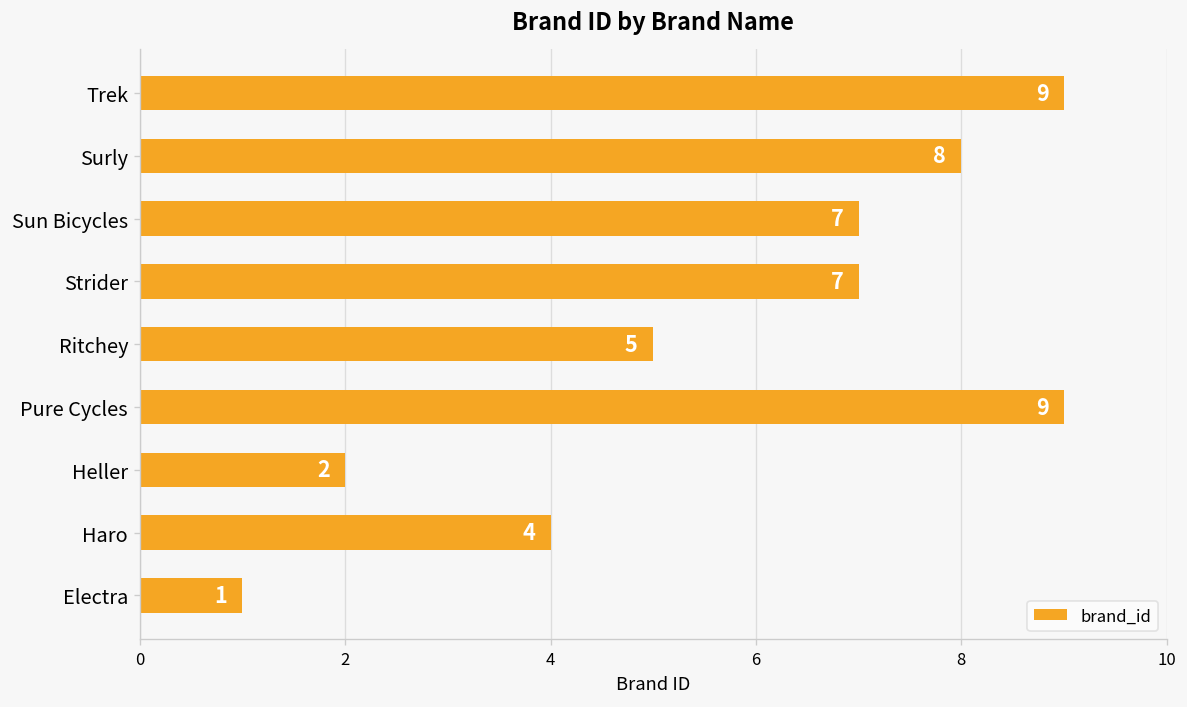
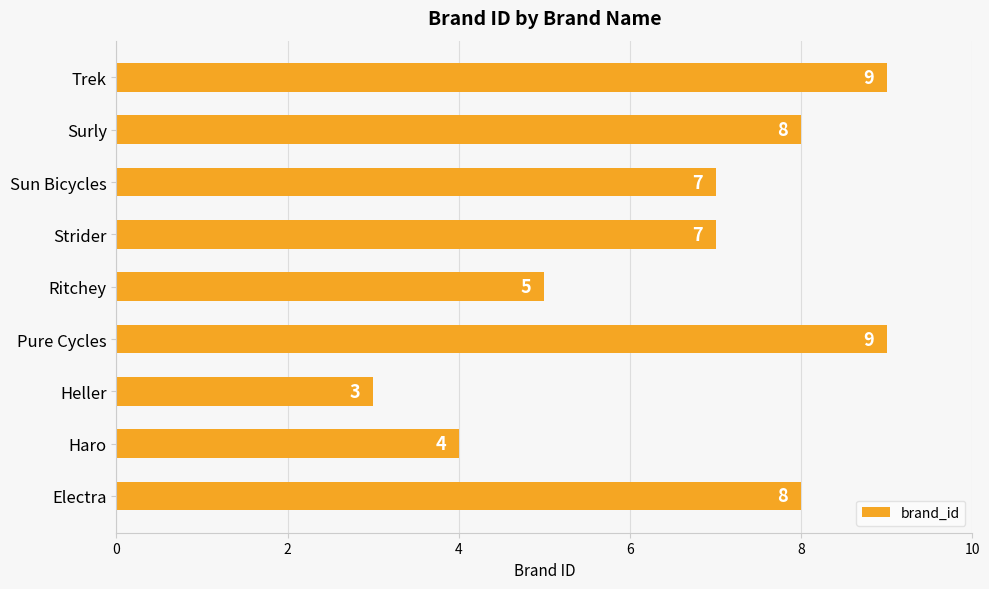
Heller: 2 -> 3
Electra: 1 -> 8
